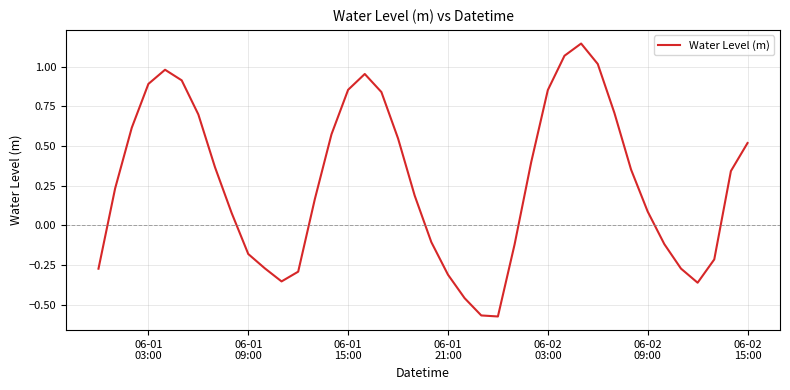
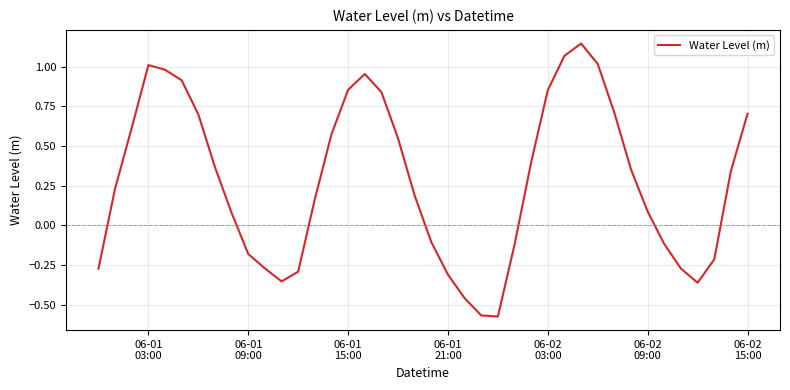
06-01 03:00: 0.89 -> 1.01
06-02 15:00: 0.52 -> 0.70
